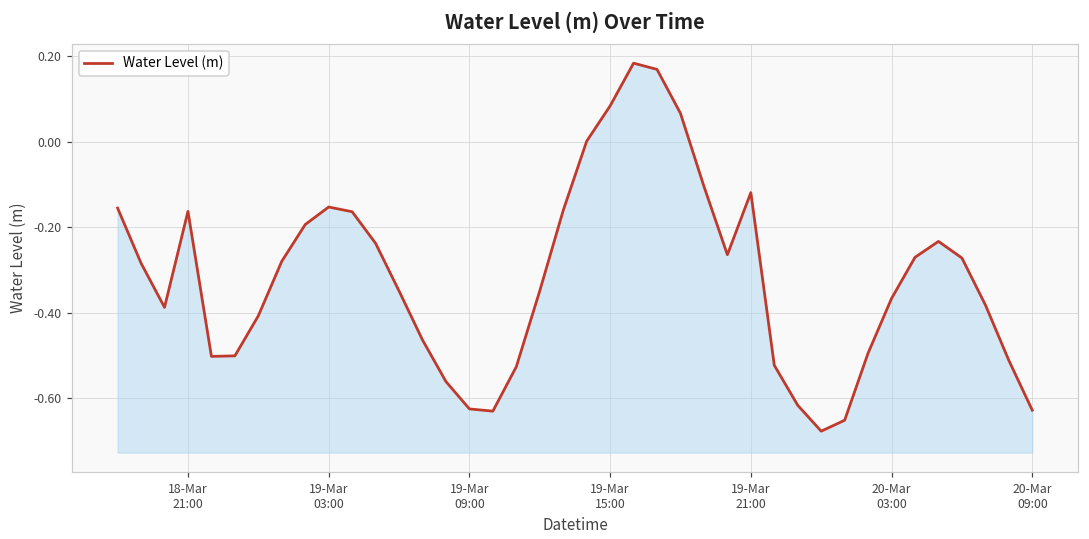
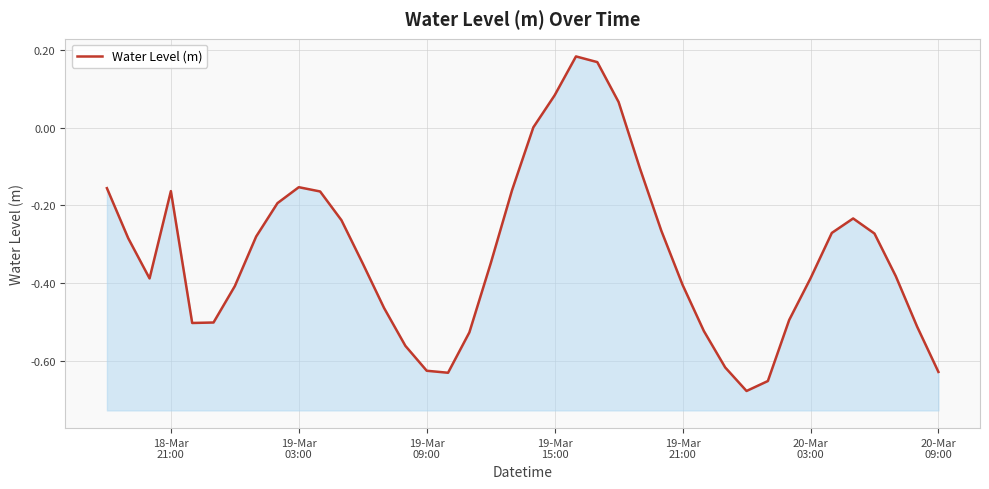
19-Mar 21:00: -0.12 -> -0.40
20-Mar 03:00: -0.37 -> -0.39
